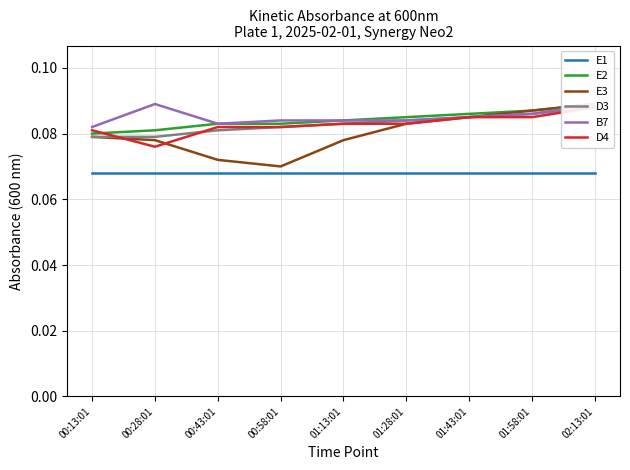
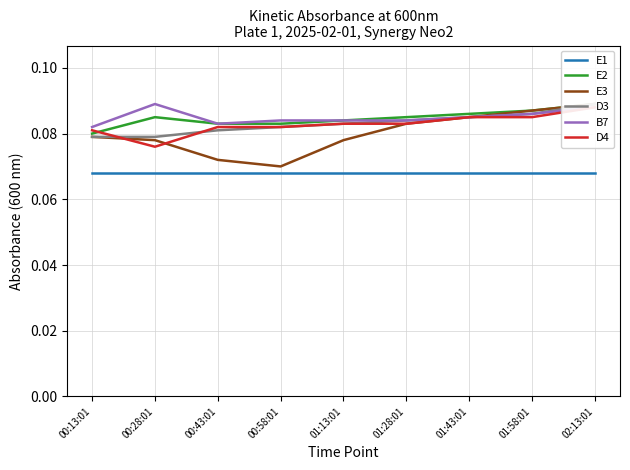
E2, 00:28:01: 0.081 -> 0.085
